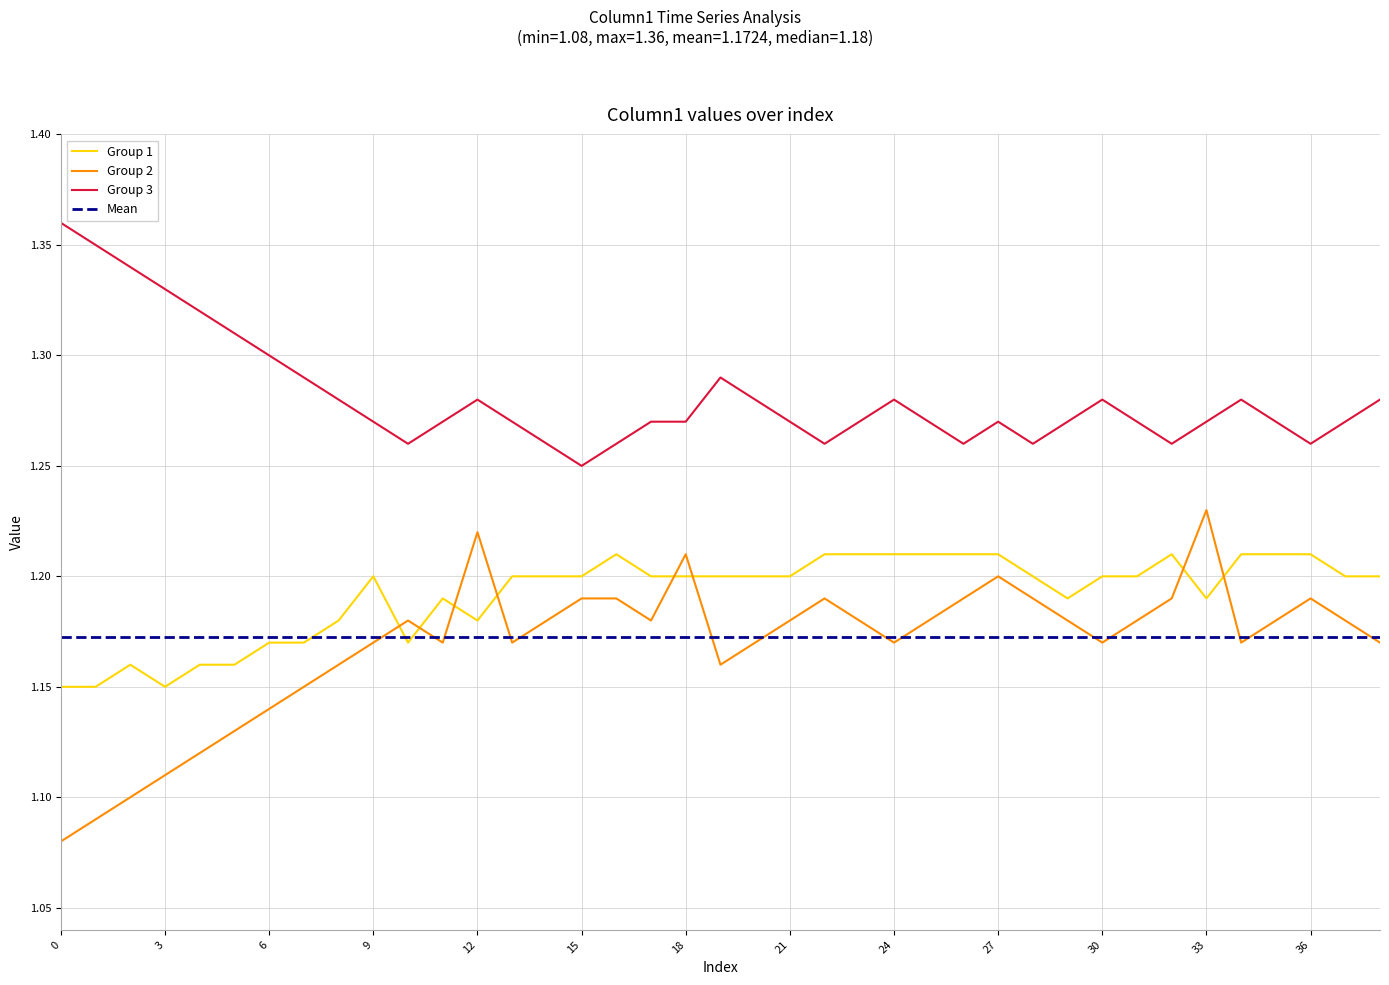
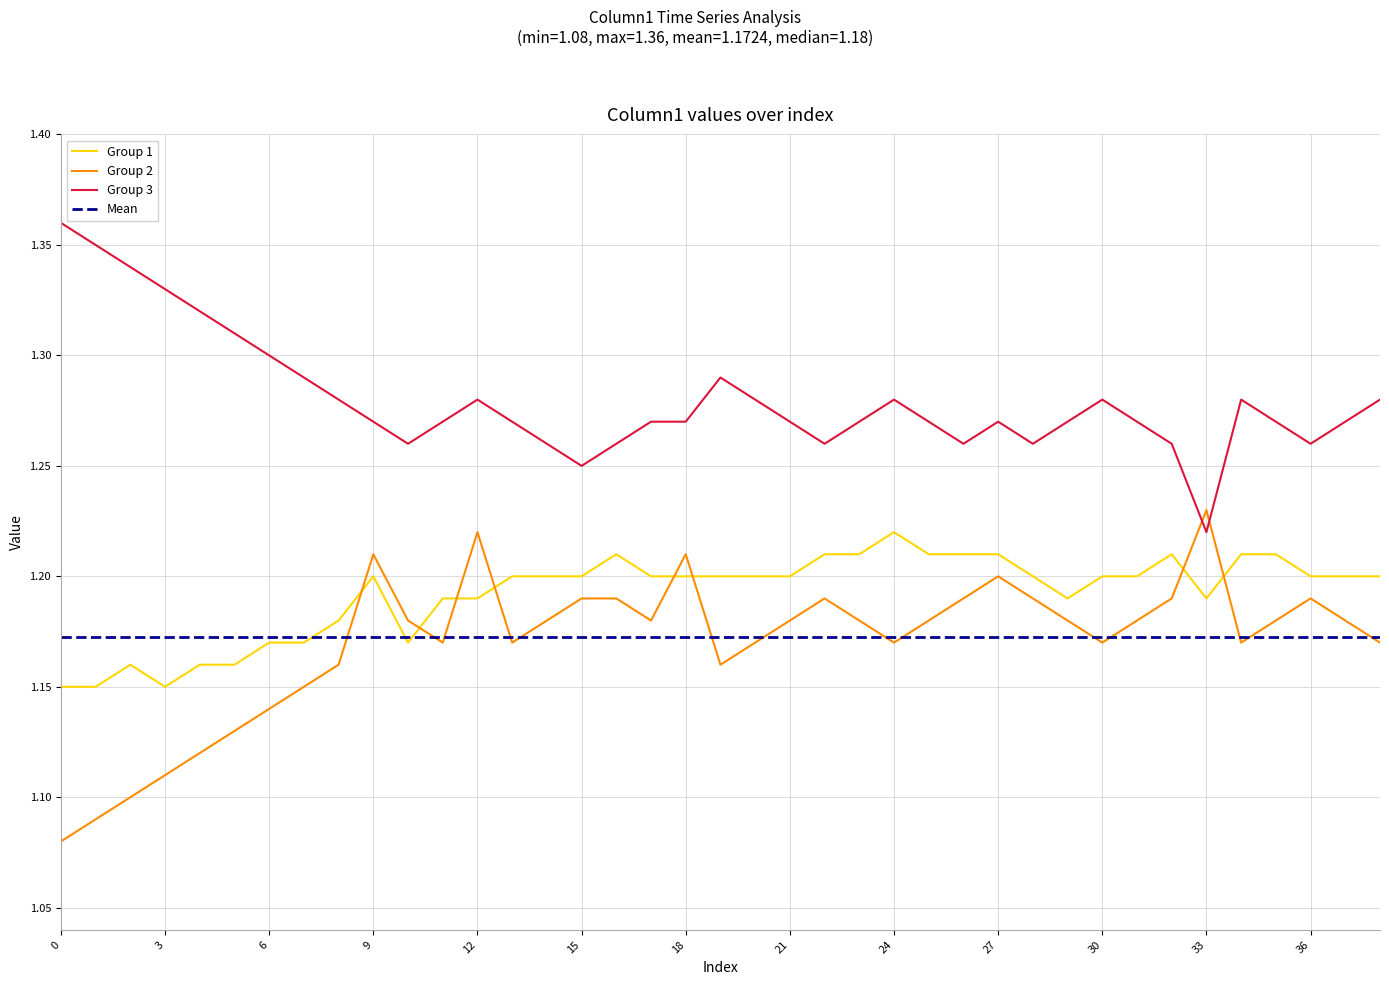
Group 2, 9: 1.17 -> 1.21
Group 1, 12: 1.18 -> 1.19
Group 1, 24: 1.21 -> 1.22
Group 3, 33: 1.27 -> 1.22
Group 1, 36: 1.21 -> 1.20
